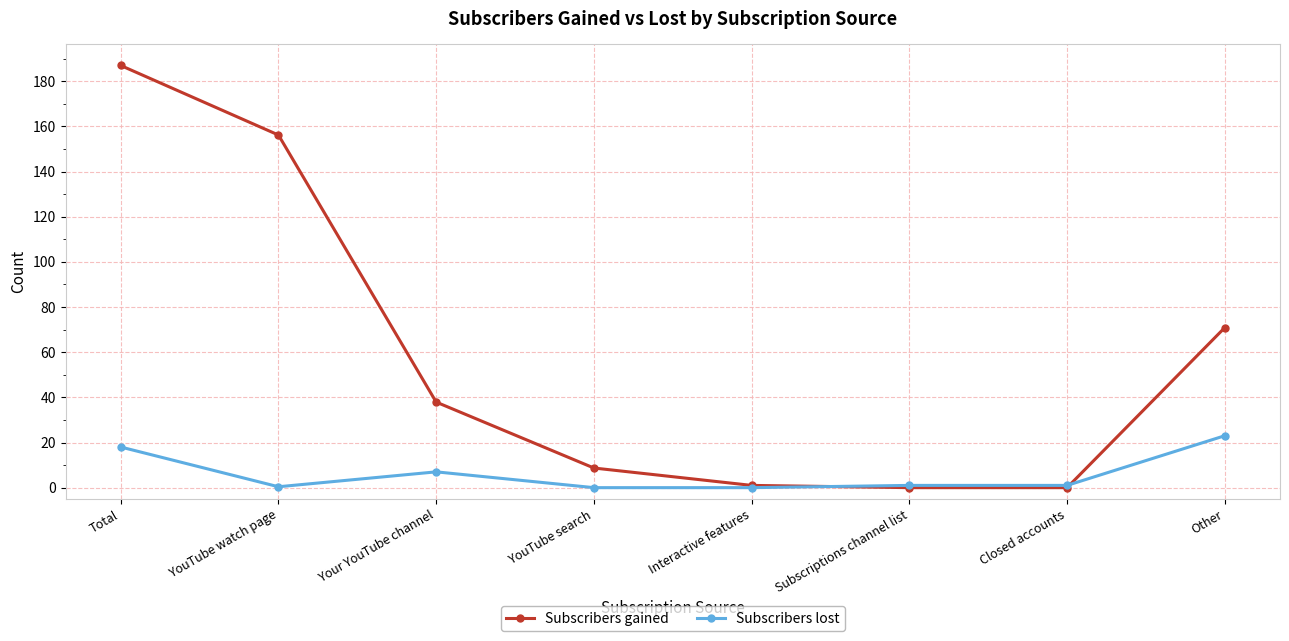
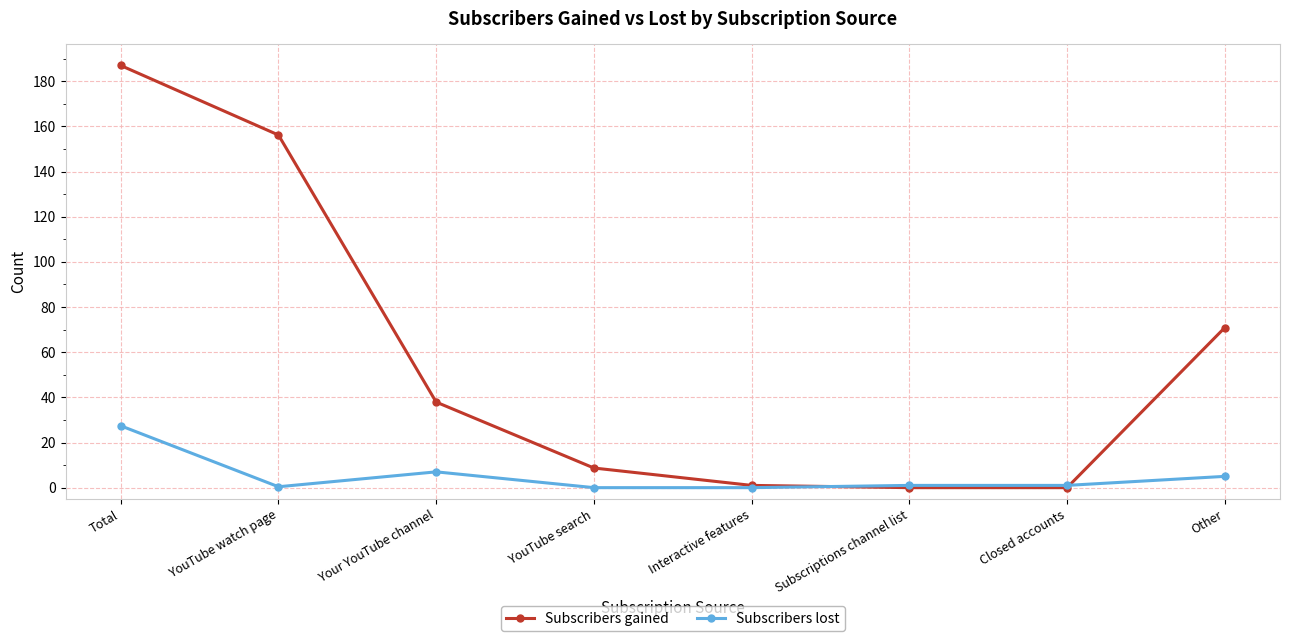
Subscribers lost, Total: 18 -> 27
Subscribers lost, Other: 23 -> 5
